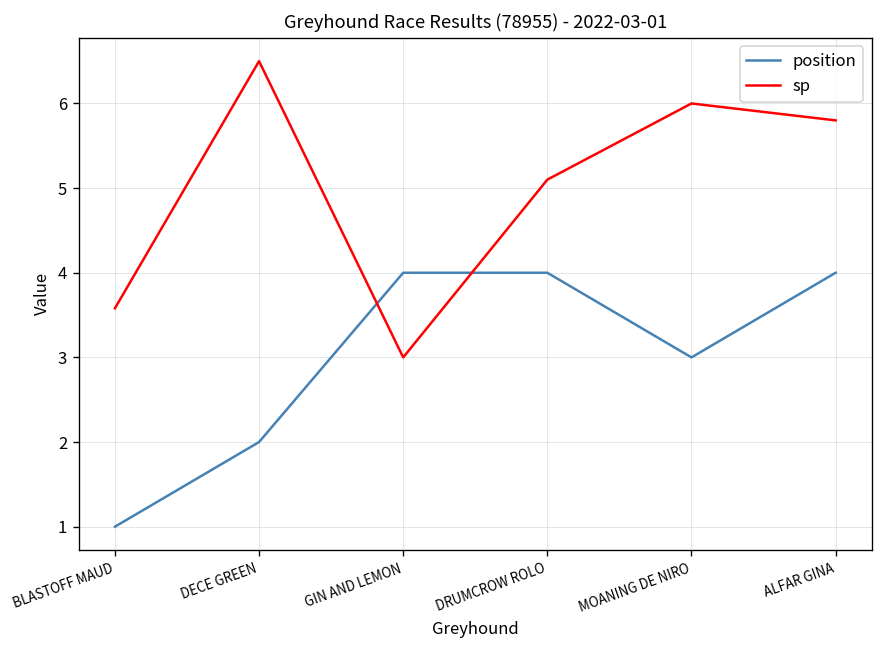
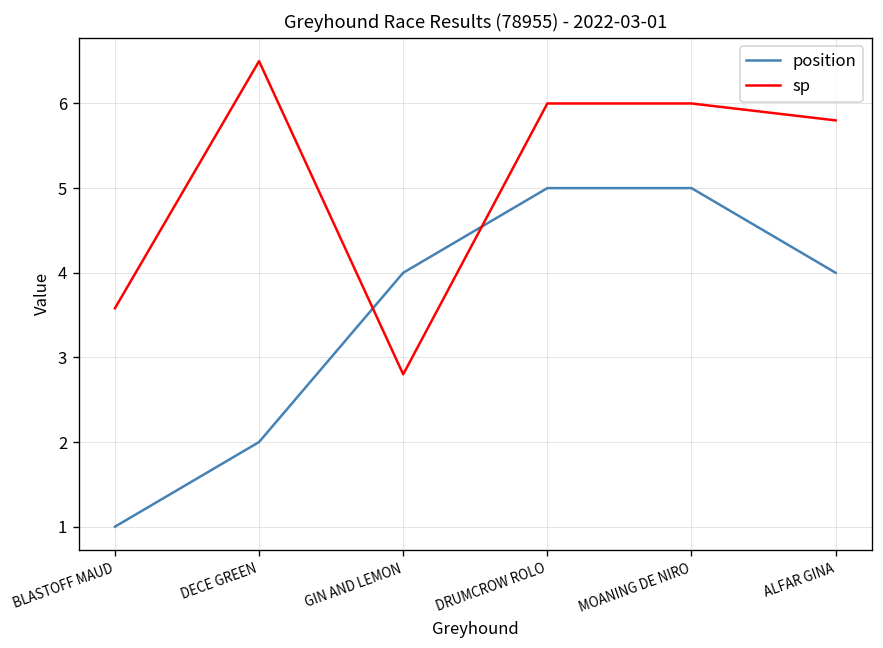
sp, GIN AND LEMON: 3.0 -> 2.8
position, DRUMCROW ROLO: 4 -> 5
sp, DRUMCROW ROLO: 5.1 -> 6.0
position, MOANING DE NIRO: 3 -> 5
